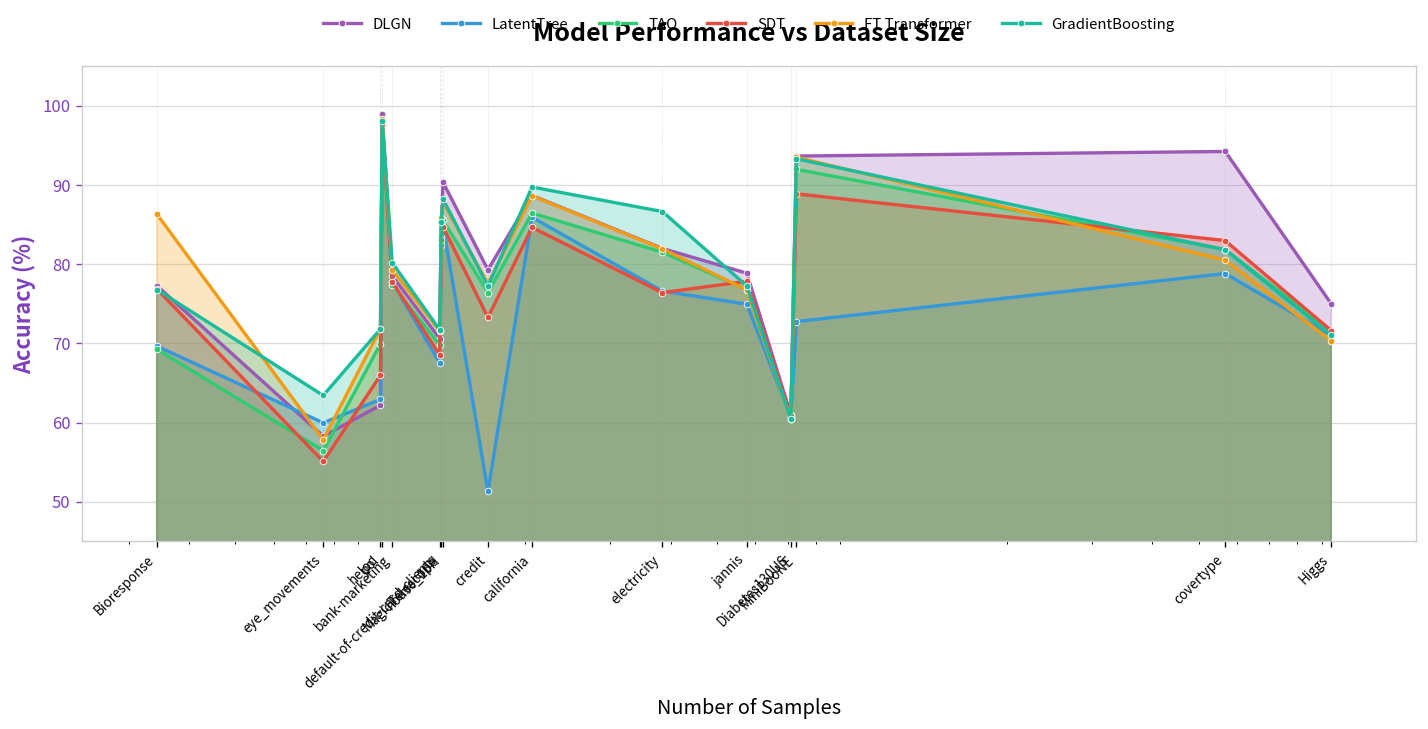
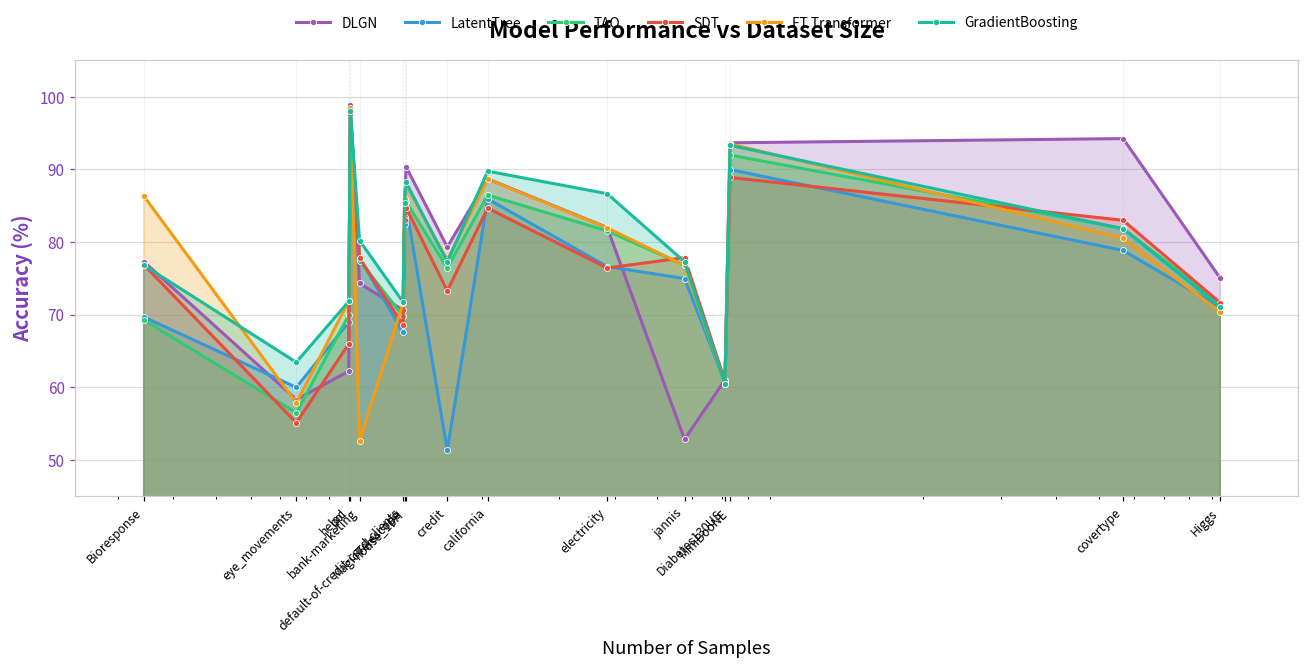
LatentTree, heloc: 63 -> 69
DLGN, bank-marketing: 79 -> 74
FT Transformer, bank-marketing: 79 -> 53
DLGN, jannis: 79 -> 53
LatentTree, MiniBooNE: 73 -> 90
